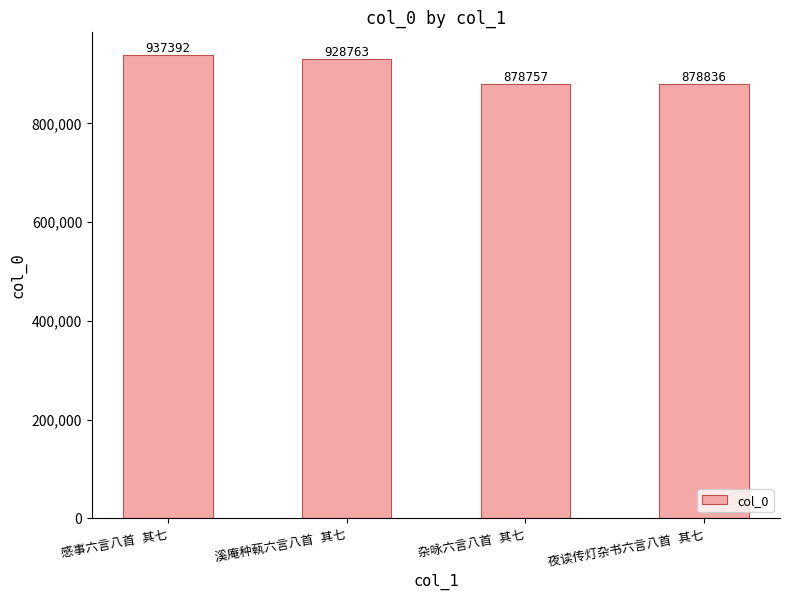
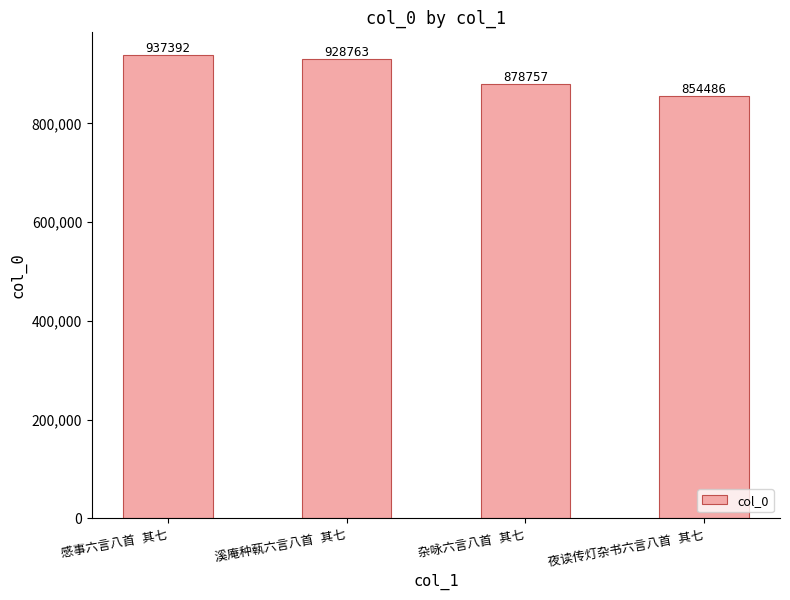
夜读传灯杂书六言八首 其七: 878836 -> 854486
